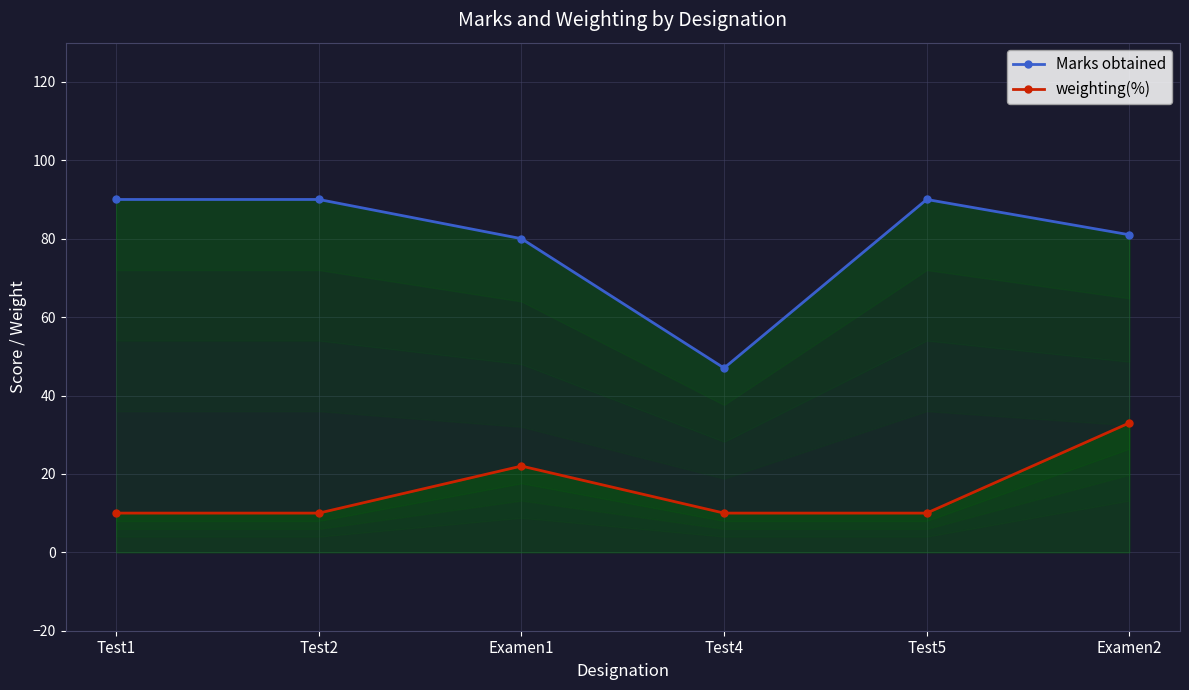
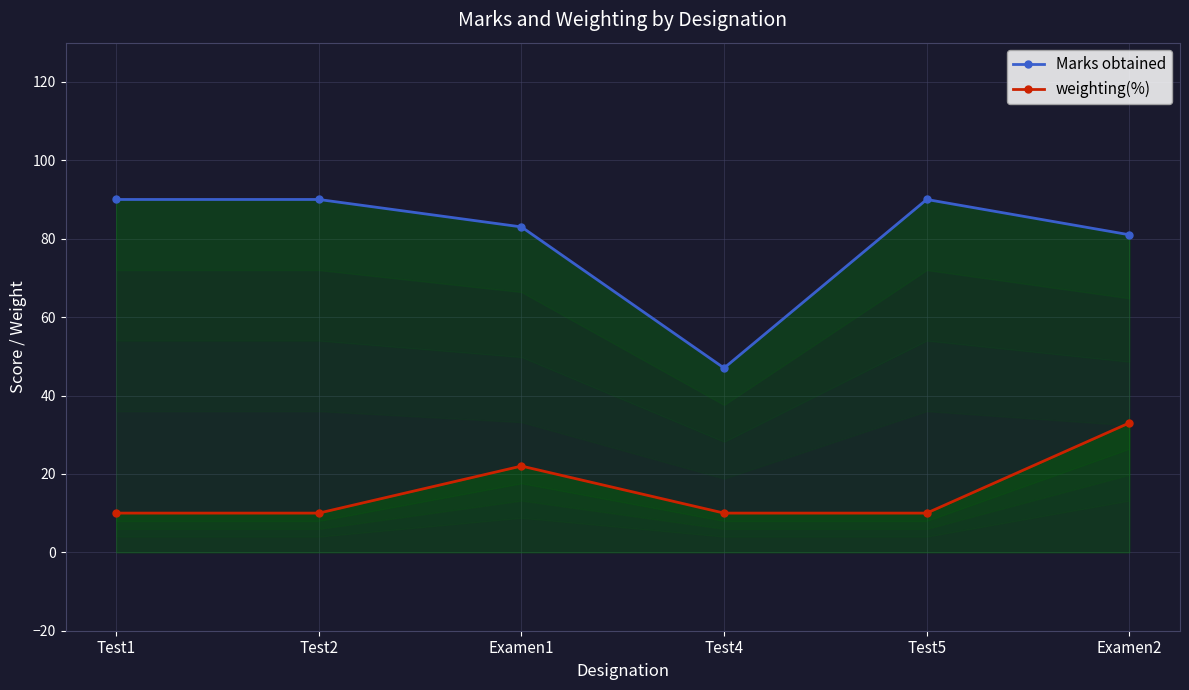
Marks obtained, Examen1: 80 -> 83
